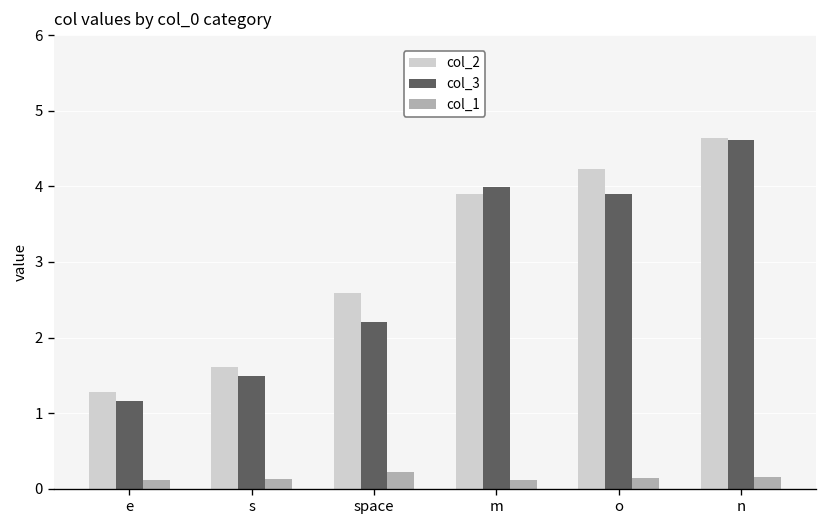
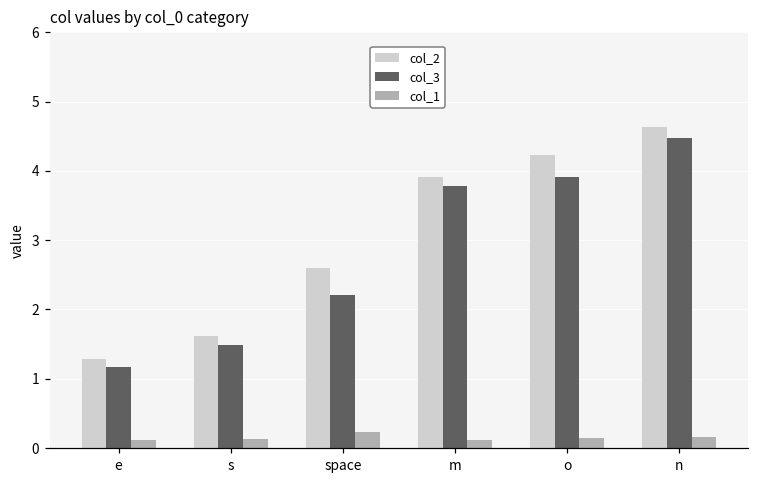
col_3, m: 4.0 -> 3.8
col_3, n: 4.6 -> 4.5
